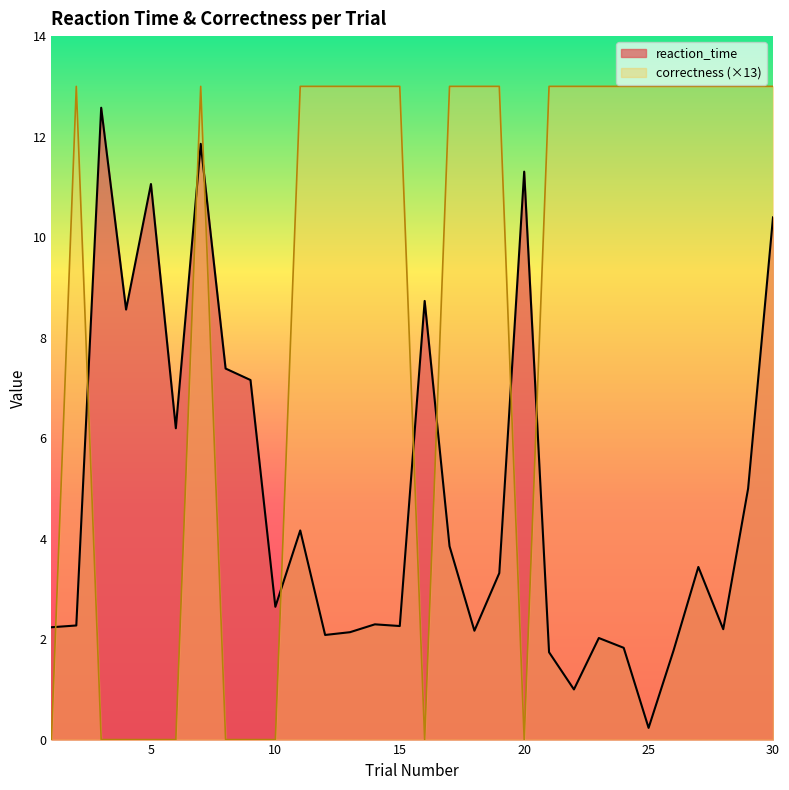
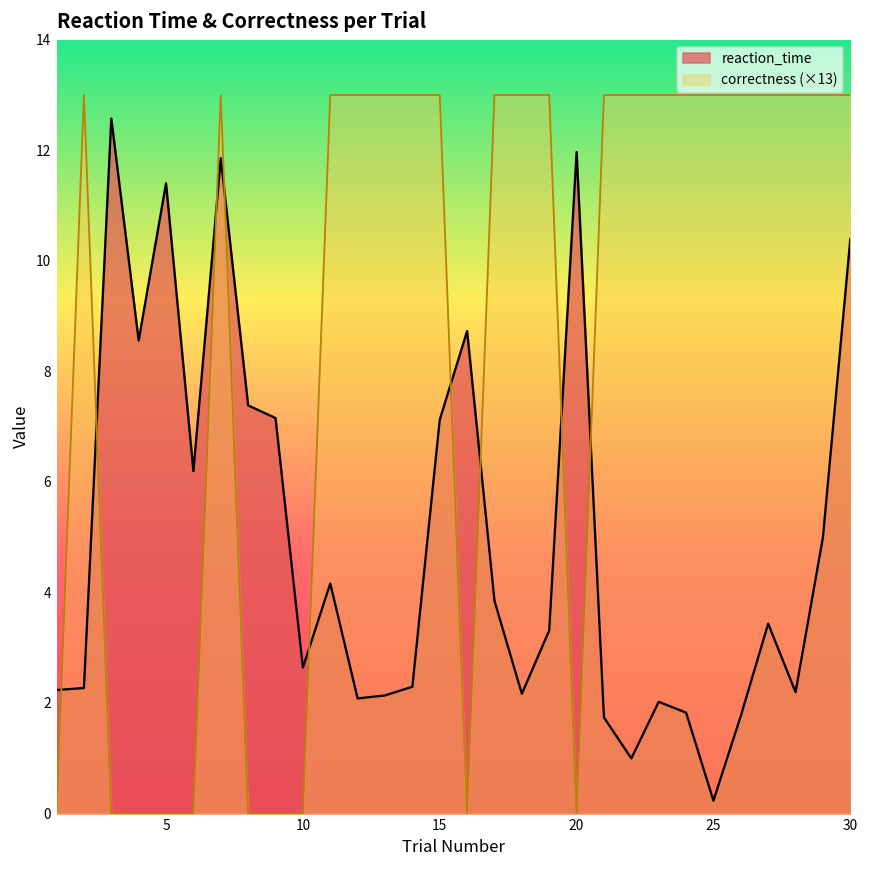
reaction_time, 5: 11.1 -> 11.4
reaction_time, 15: 2.3 -> 7.1
reaction_time, 20: 11.3 -> 12.0
